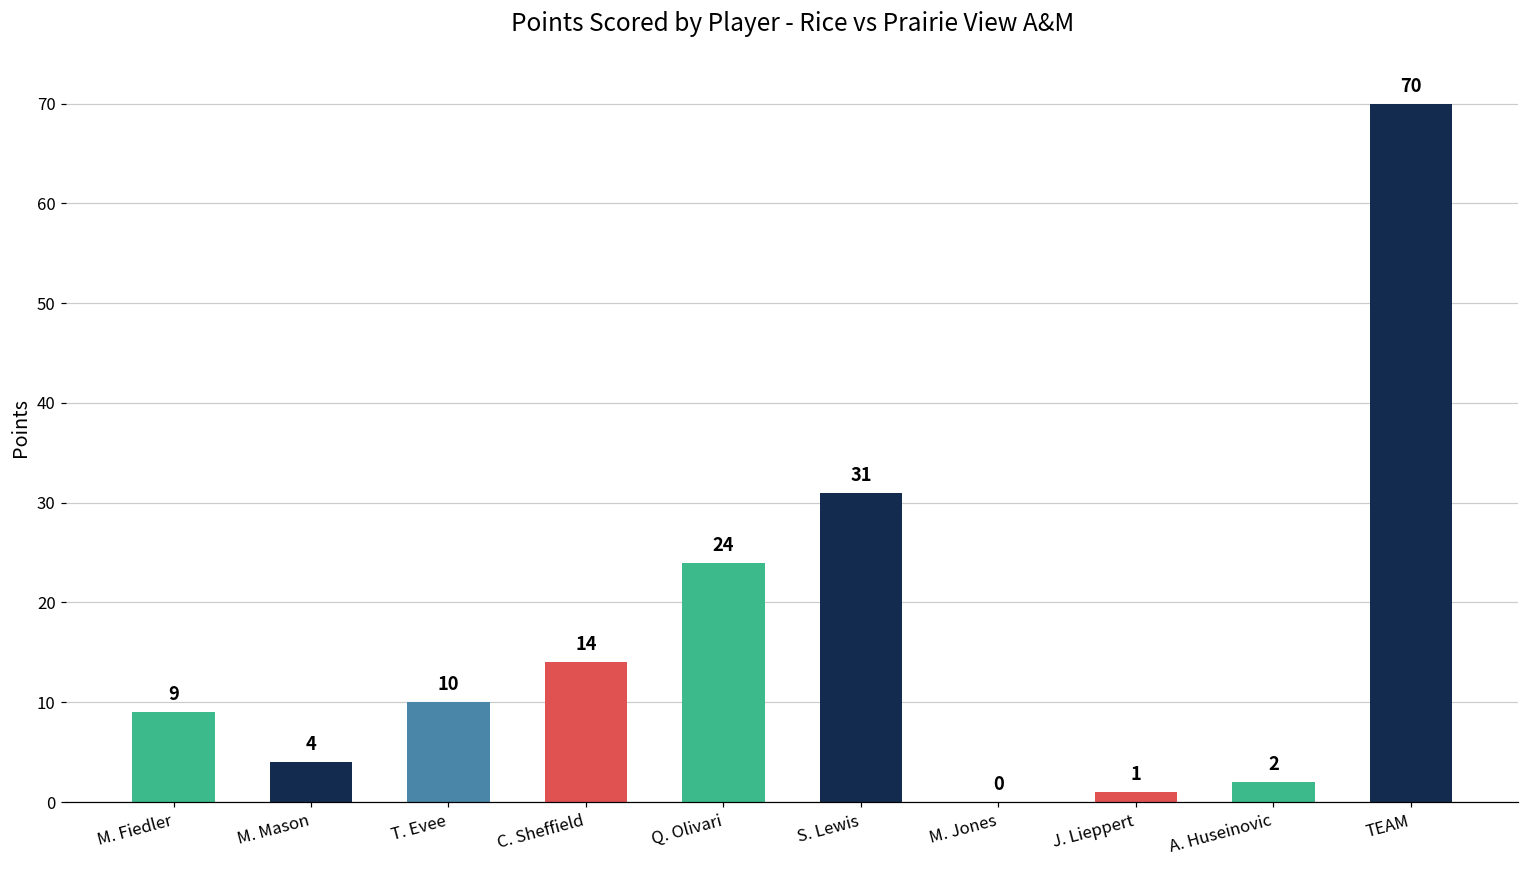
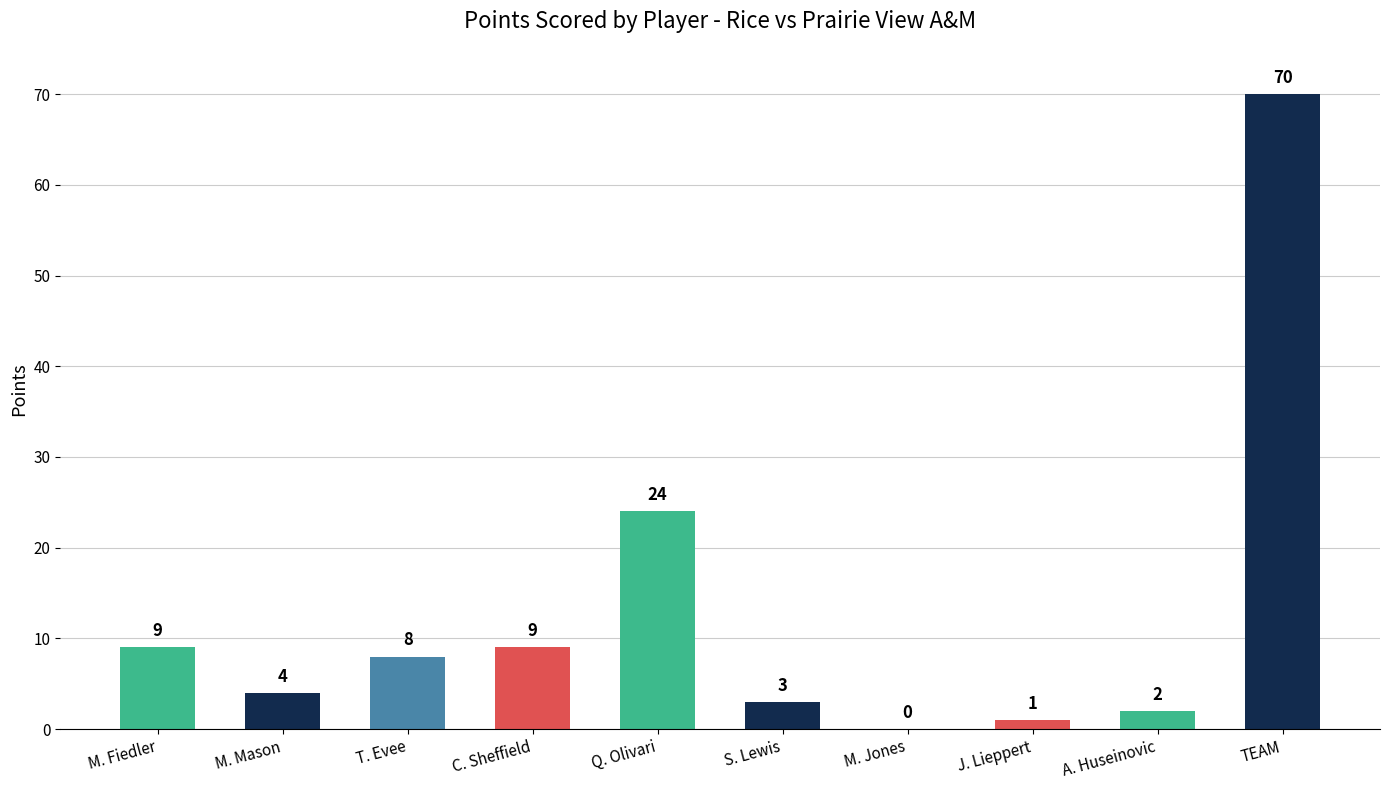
T. Evee: 10 -> 8
C. Sheffield: 14 -> 9
S. Lewis: 31 -> 3
